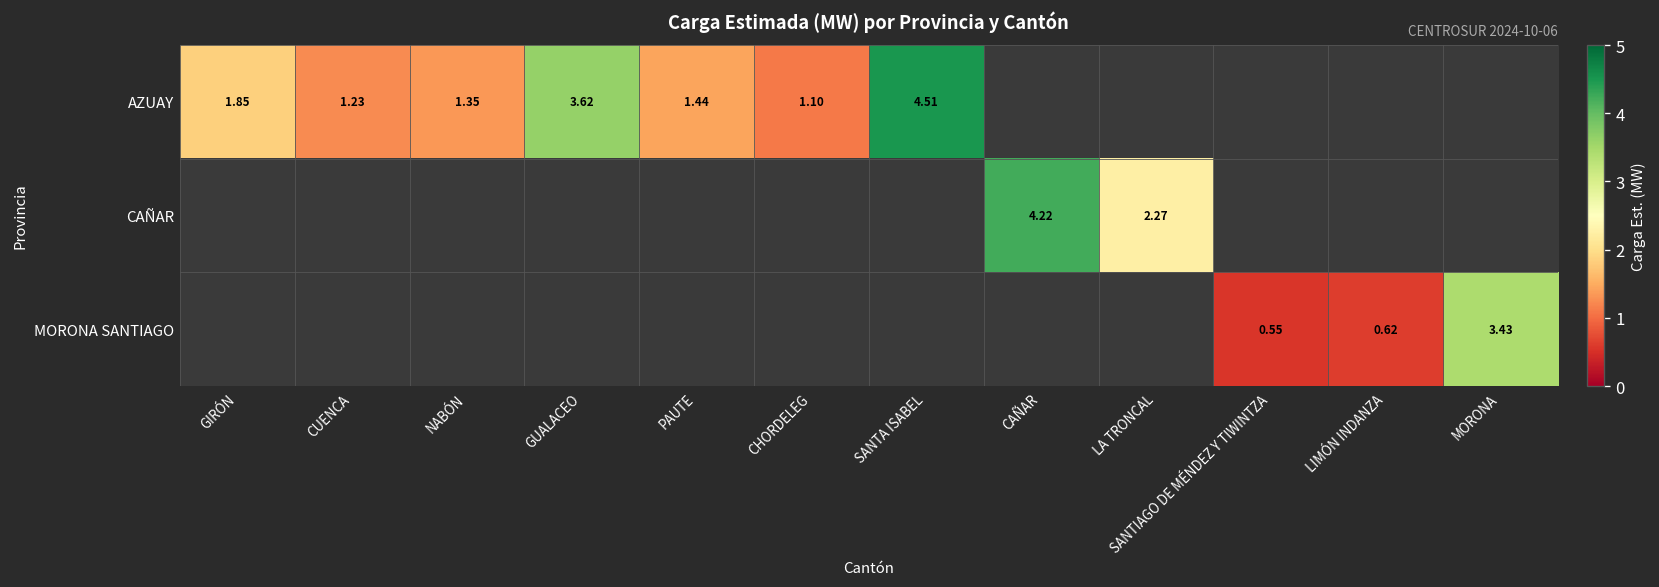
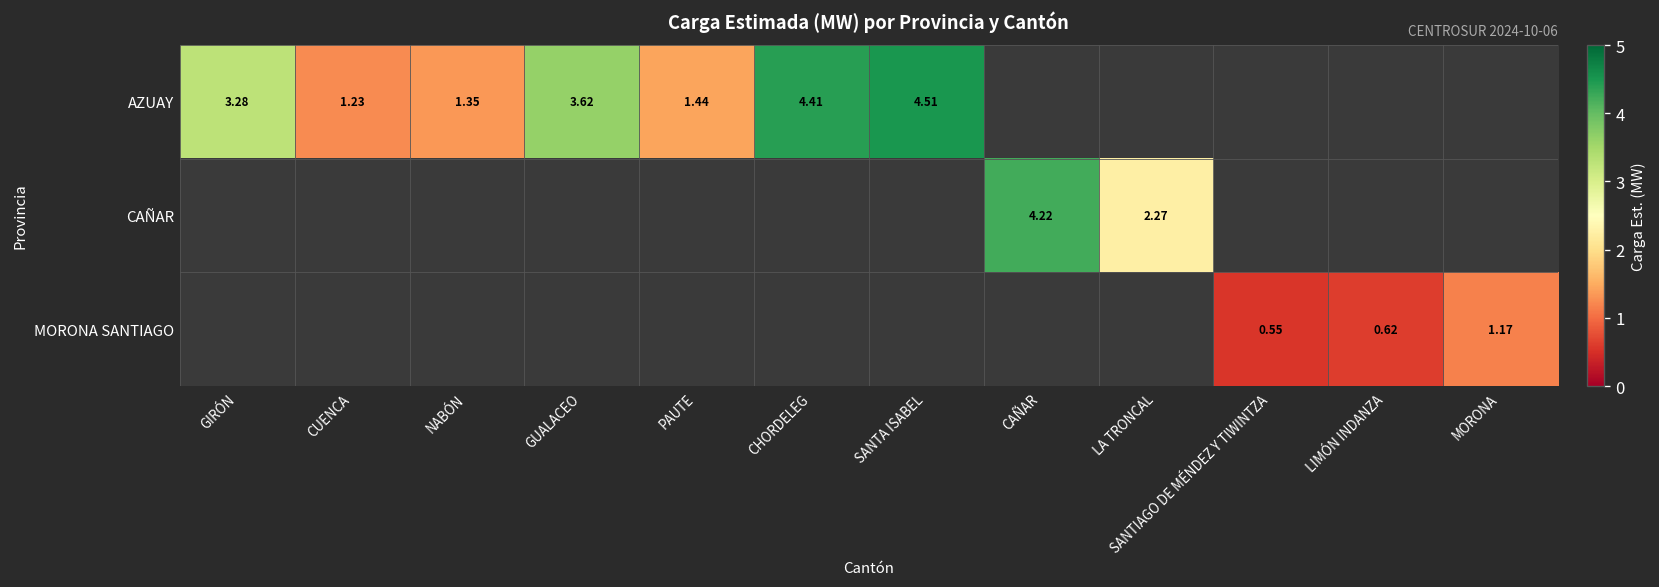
AZUAY, GIRÓN: 1.85 -> 3.28
AZUAY, CHORDELEG: 1.10 -> 4.41
MORONA SANTIAGO, MORONA: 3.43 -> 1.17
